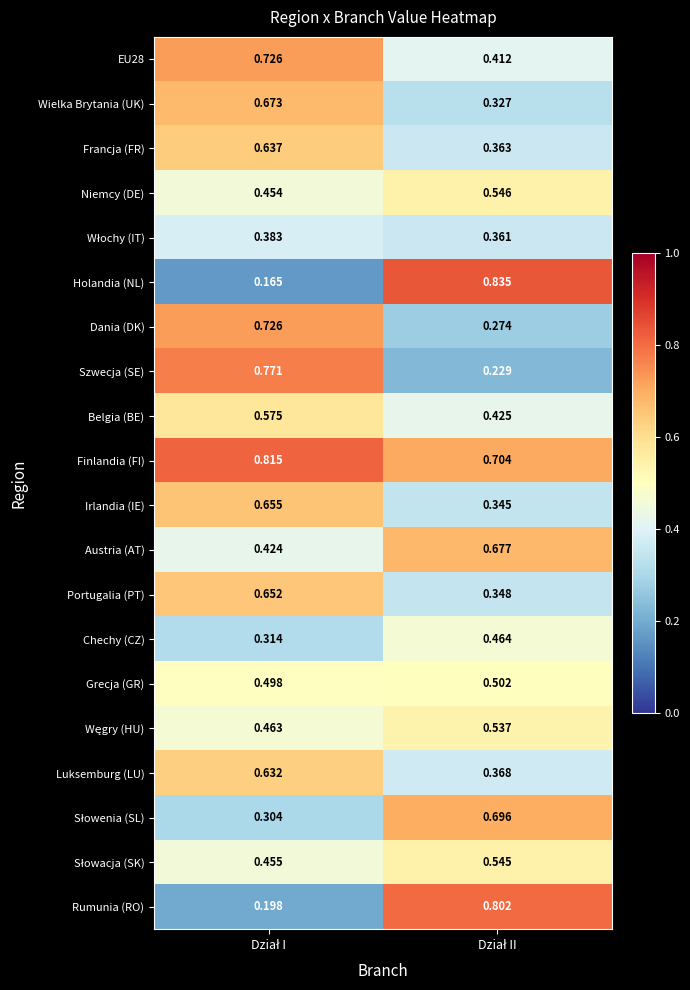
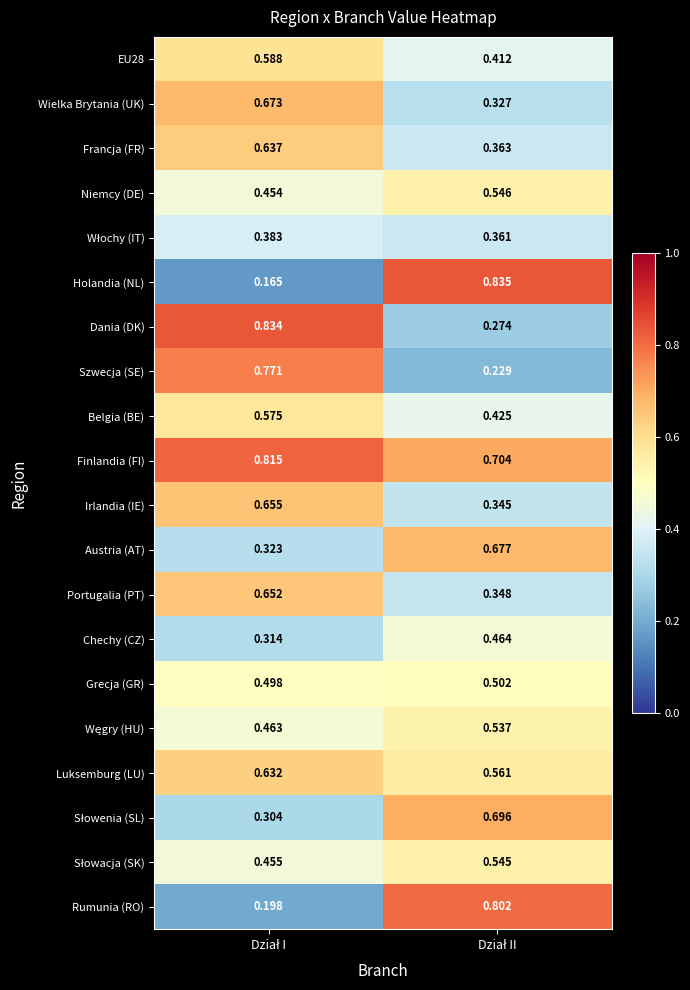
EU28, Dział I: 0.726 -> 0.588
Dania (DK), Dział I: 0.726 -> 0.834
Austria (AT), Dział I: 0.424 -> 0.323
Luksemburg (LU), Dział II: 0.368 -> 0.561
